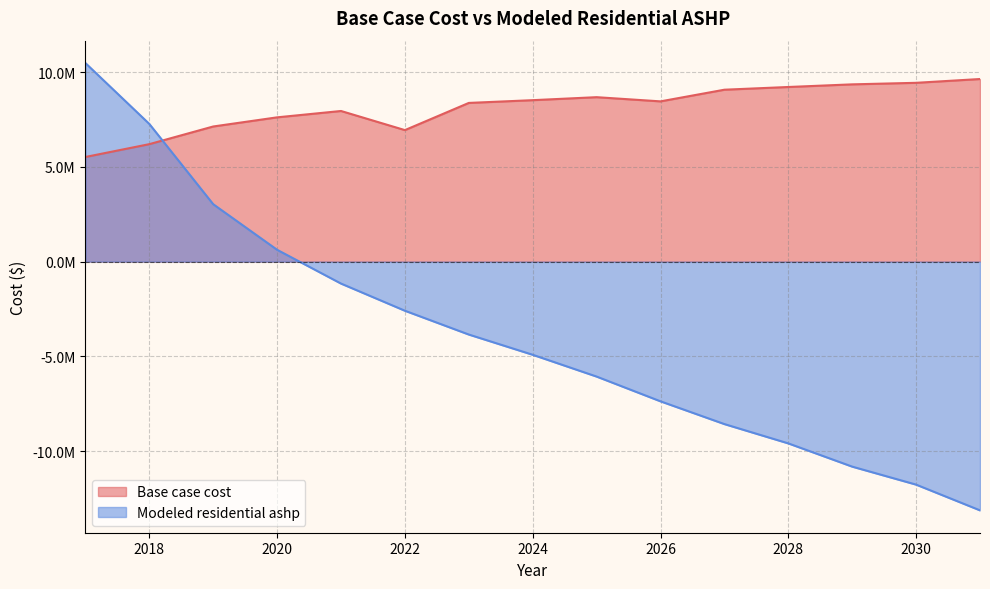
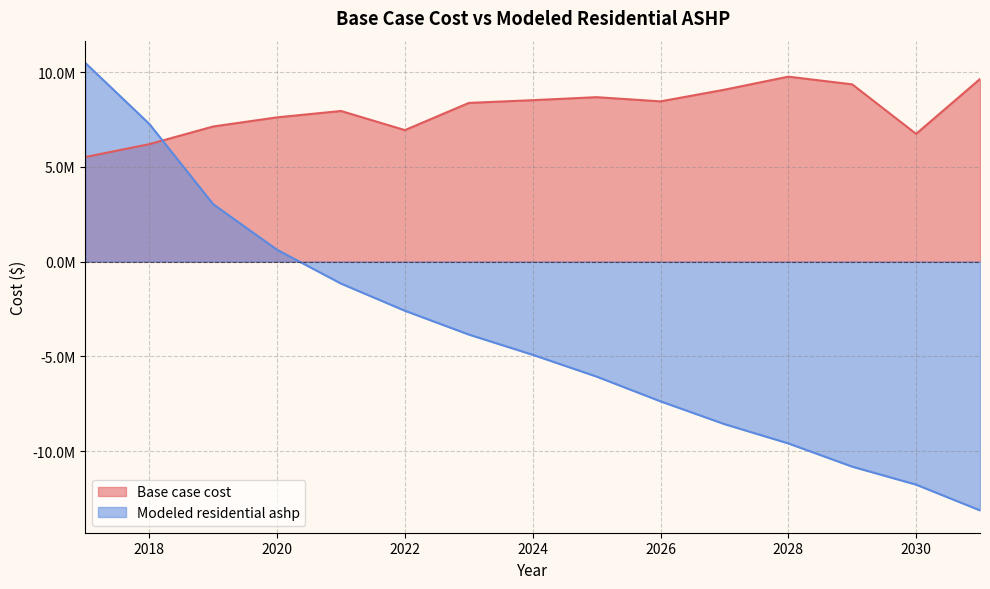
Base case cost, 2028: 9200000 -> 9800000
Base case cost, 2030: 9400000 -> 6700000
